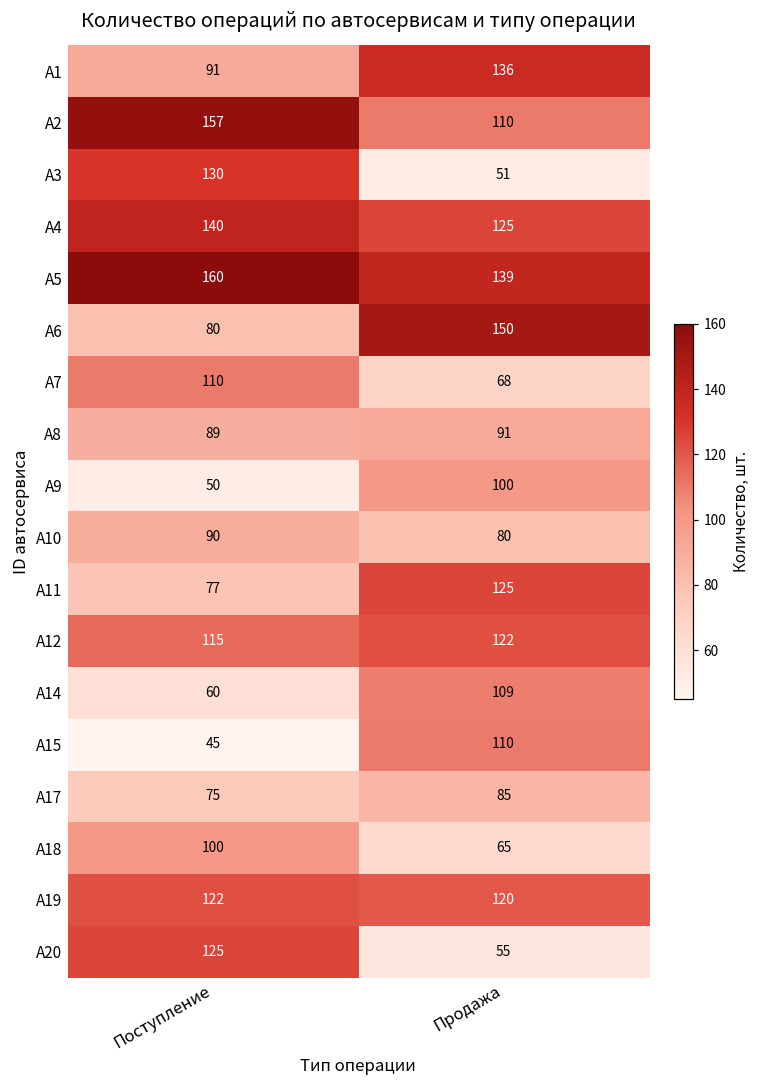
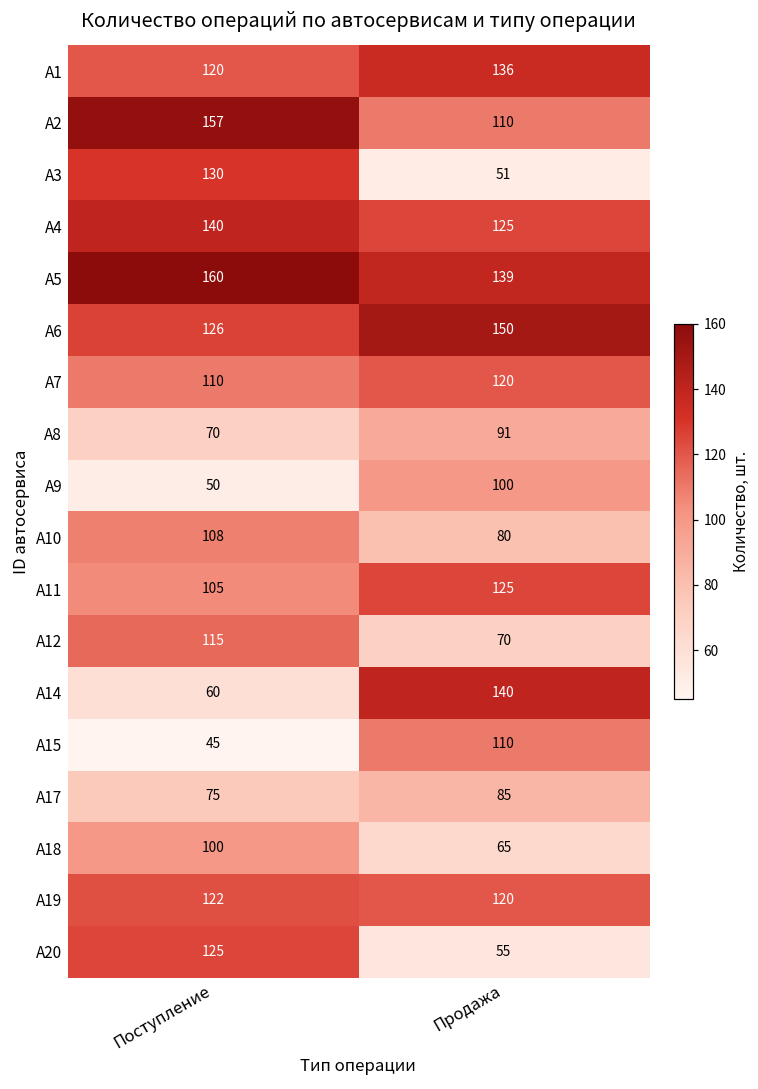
А1, Поступление: 91 -> 120
А6, Поступление: 80 -> 126
А7, Продажа: 68 -> 120
А8, Поступление: 89 -> 70
А10, Поступление: 90 -> 108
А11, Поступление: 77 -> 105
А12, Продажа: 122 -> 70
А14, Продажа: 109 -> 140
